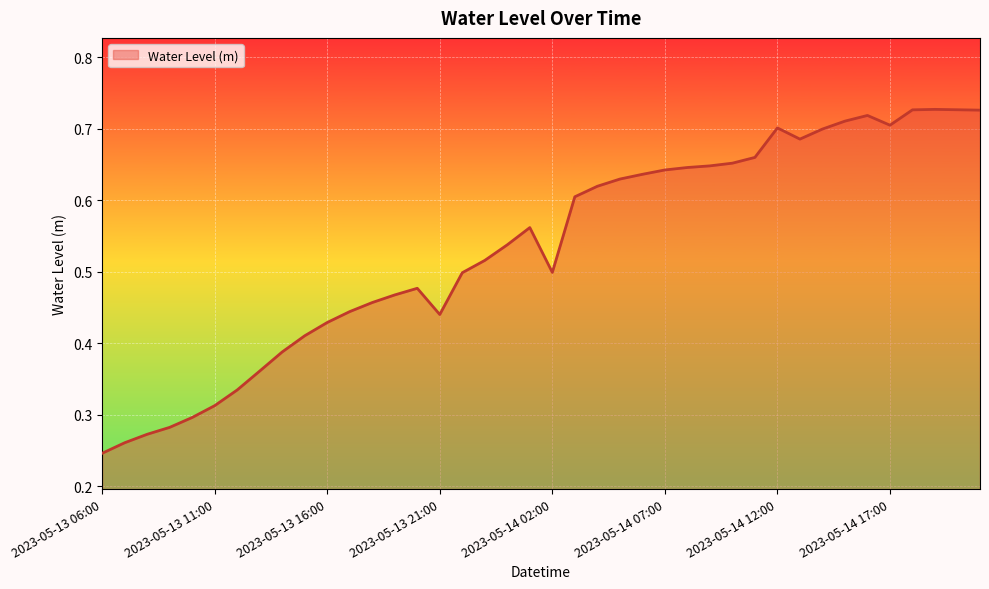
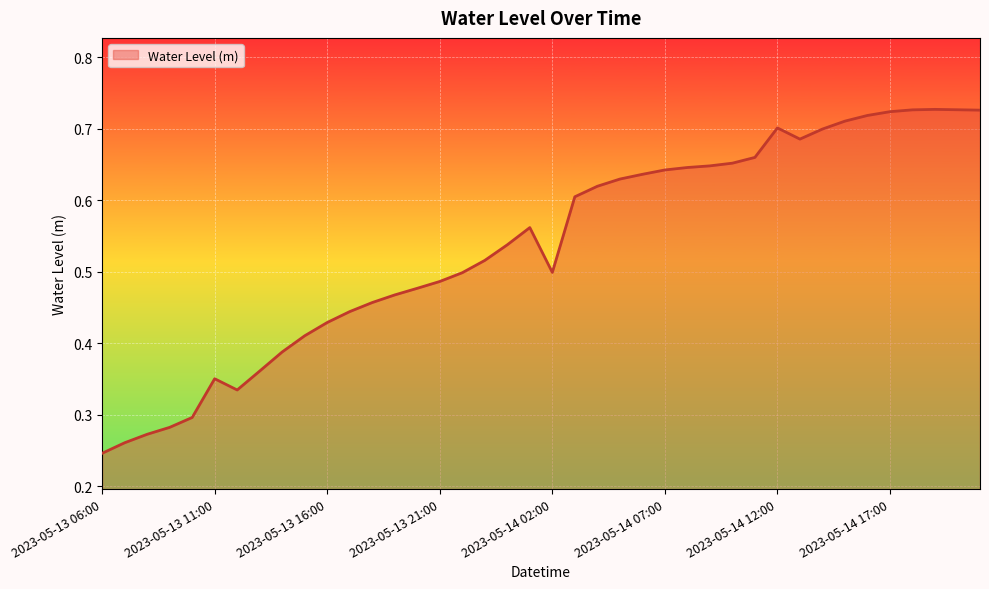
2023-05-13 11:00: 0.31 -> 0.35
2023-05-13 21:00: 0.44 -> 0.49
2023-05-14 17:00: 0.71 -> 0.72
